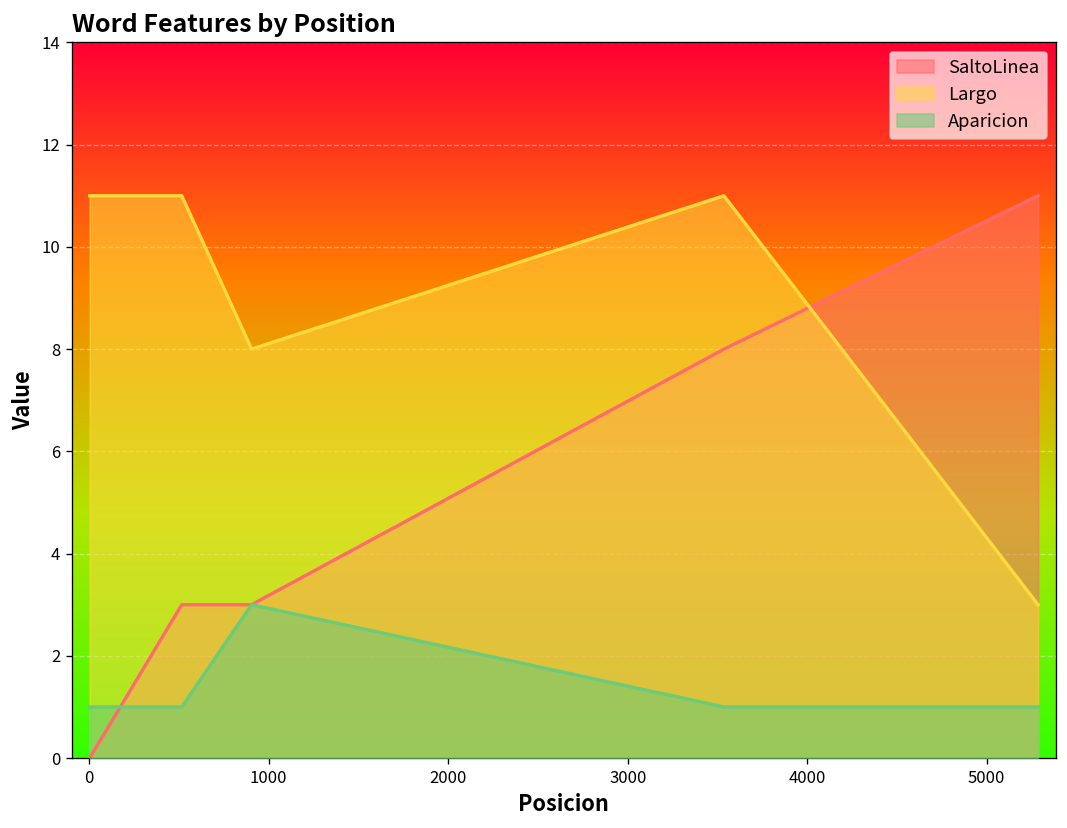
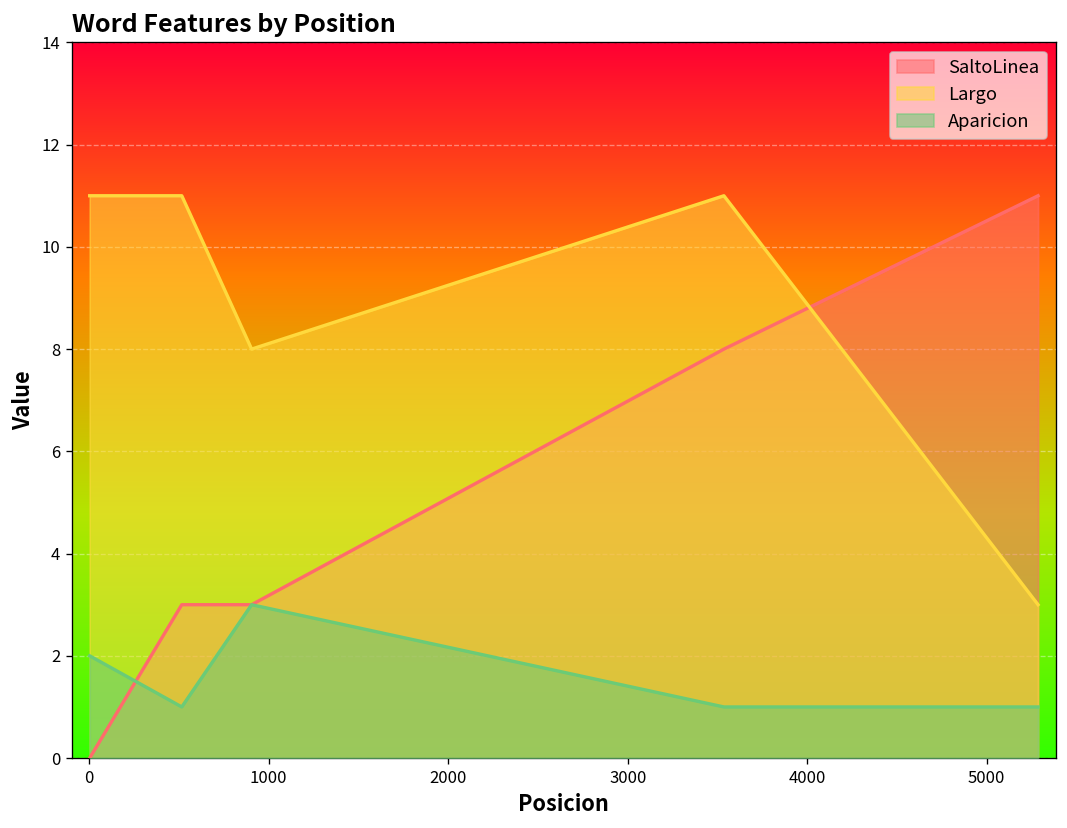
Aparicion, 0: 1 -> 2
